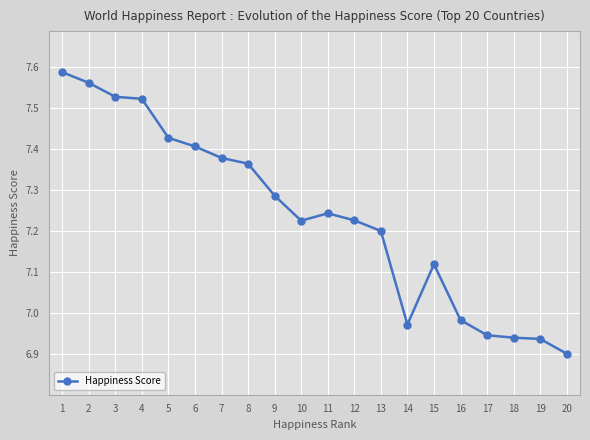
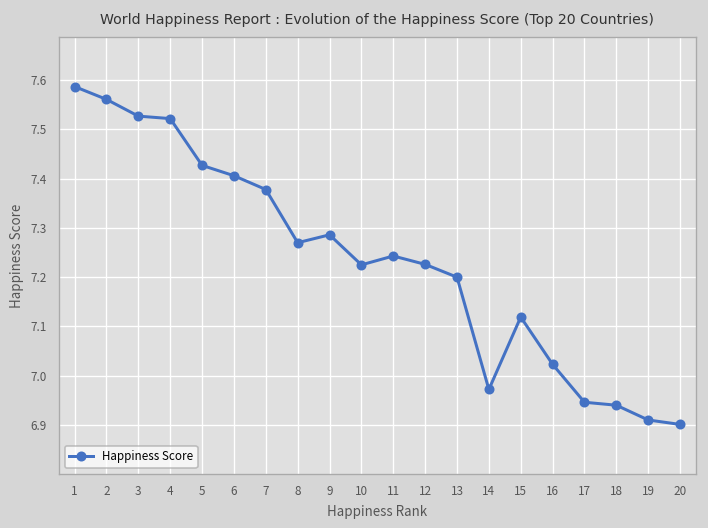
8: 7.36 -> 7.27
16: 6.98 -> 7.02
19: 6.94 -> 6.91
